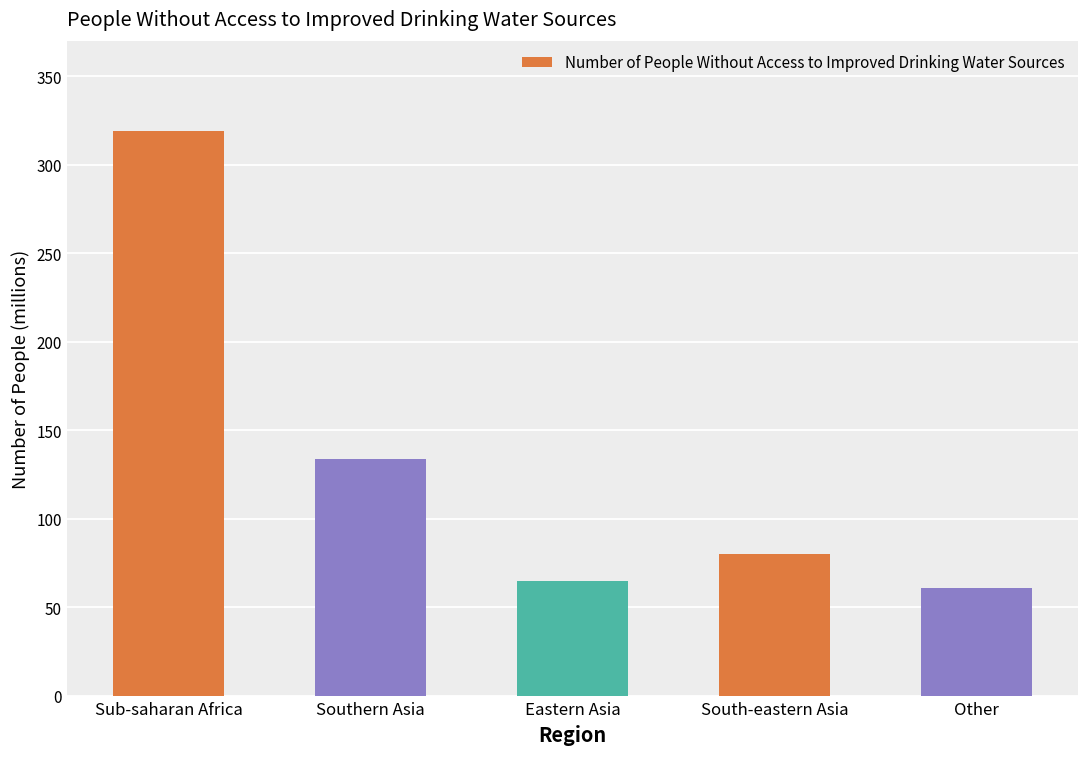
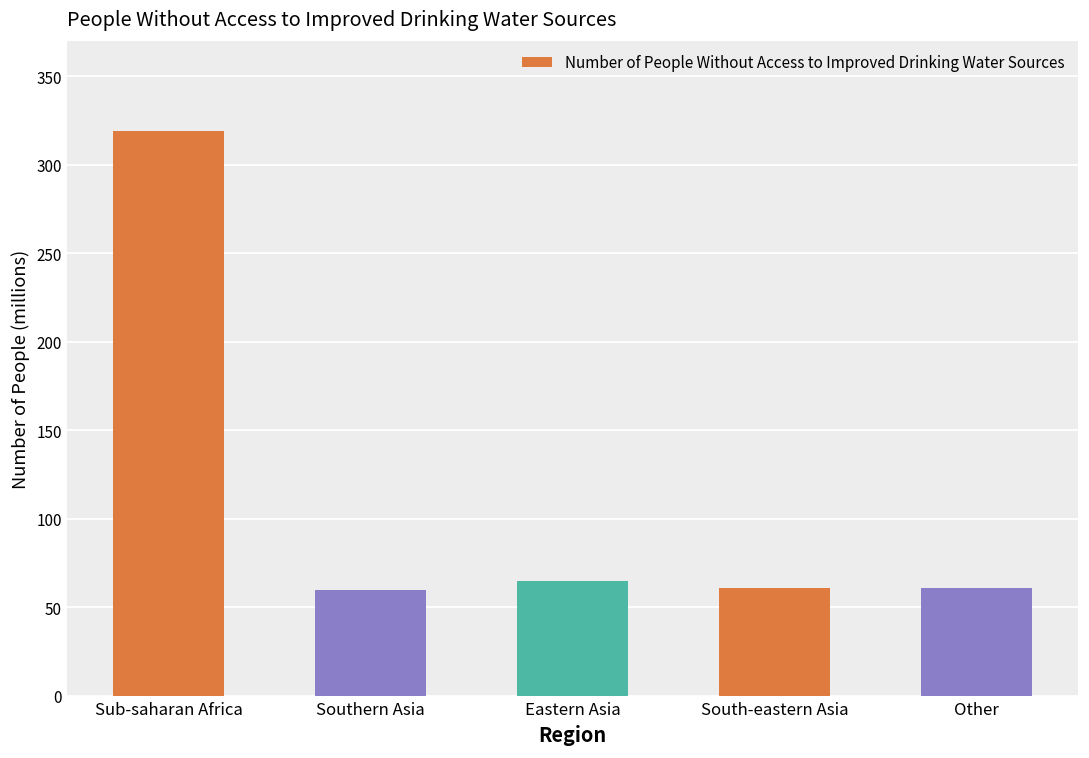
Southern Asia: 134 -> 60
South-eastern Asia: 80 -> 61
